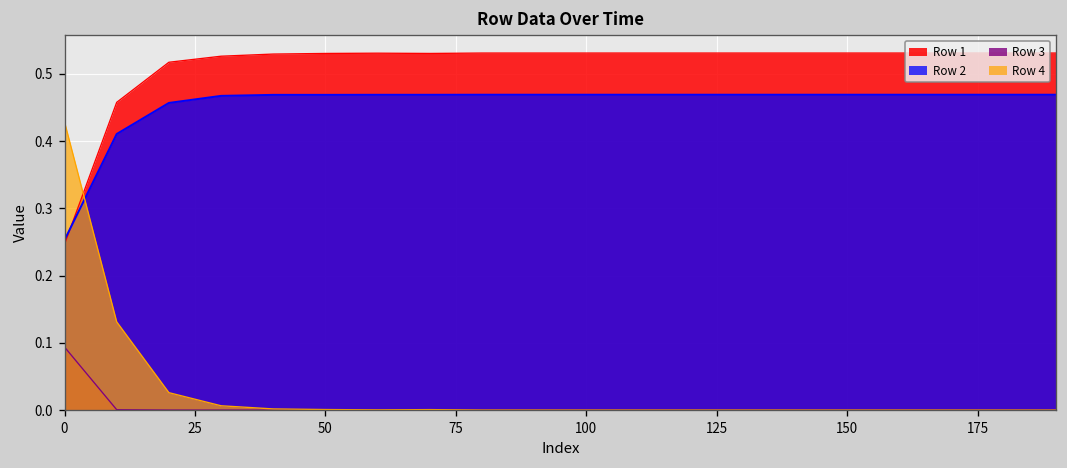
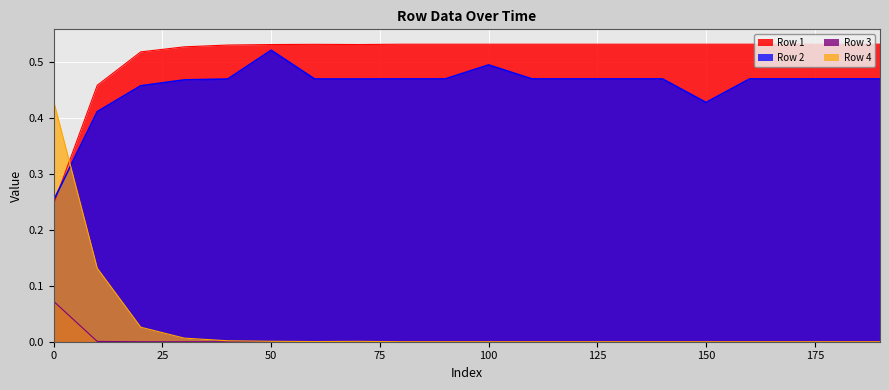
Row 3, 0: 0.09 -> 0.07
Row 2, 50: 0.47 -> 0.52
Row 2, 100: 0.47 -> 0.49
Row 2, 150: 0.47 -> 0.43
